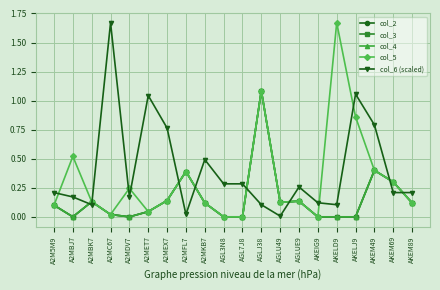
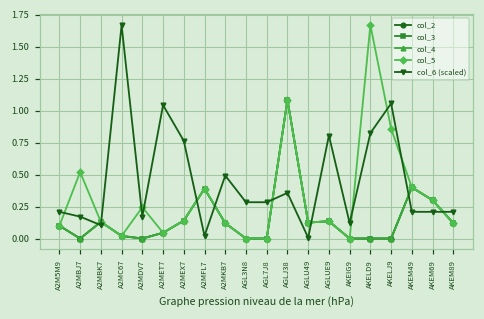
col_6 (scaled), AGLJ38: 0.10 -> 0.36
col_6 (scaled), AGLUE9: 0.26 -> 0.81
col_6 (scaled), AKELD9: 0.10 -> 0.82
col_6 (scaled), AKEM49: 0.79 -> 0.21
